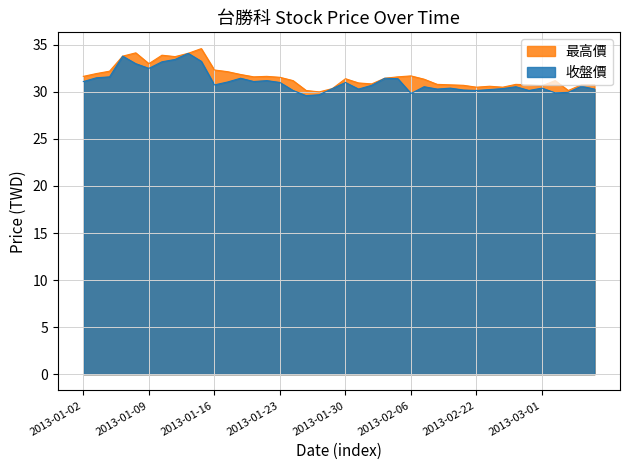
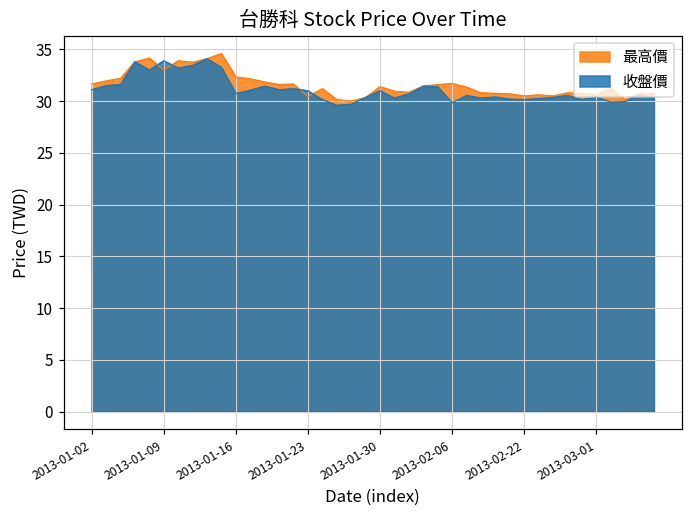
收盤價, 2013-01-09: 33 -> 34
最高價, 2013-01-23: 32 -> 30
